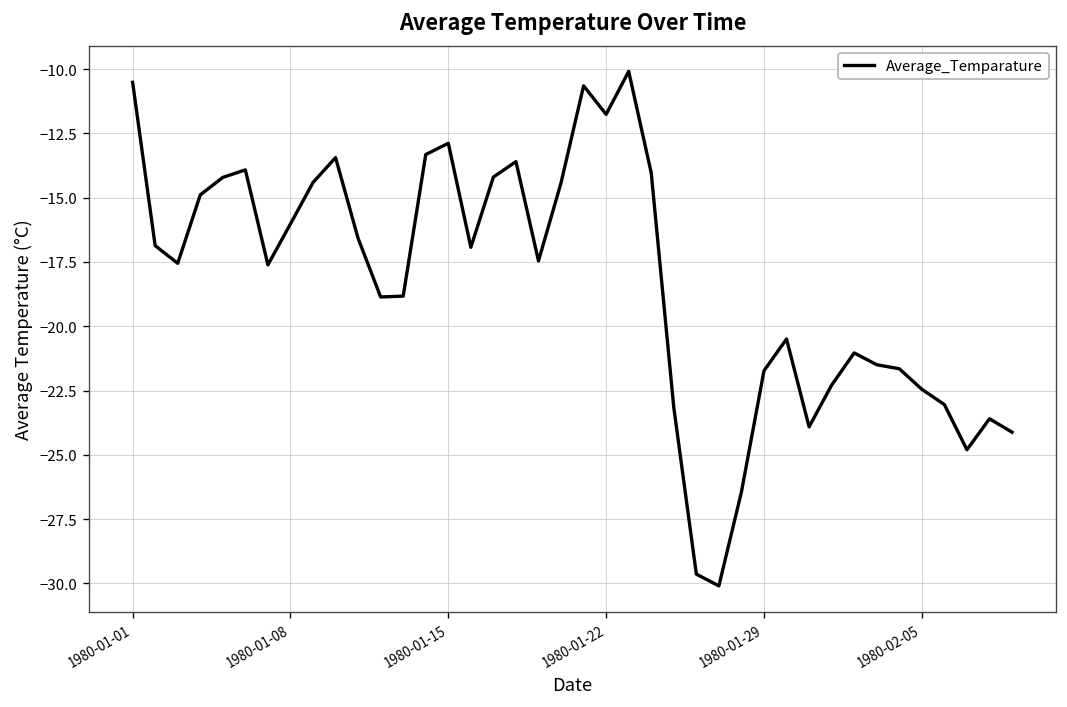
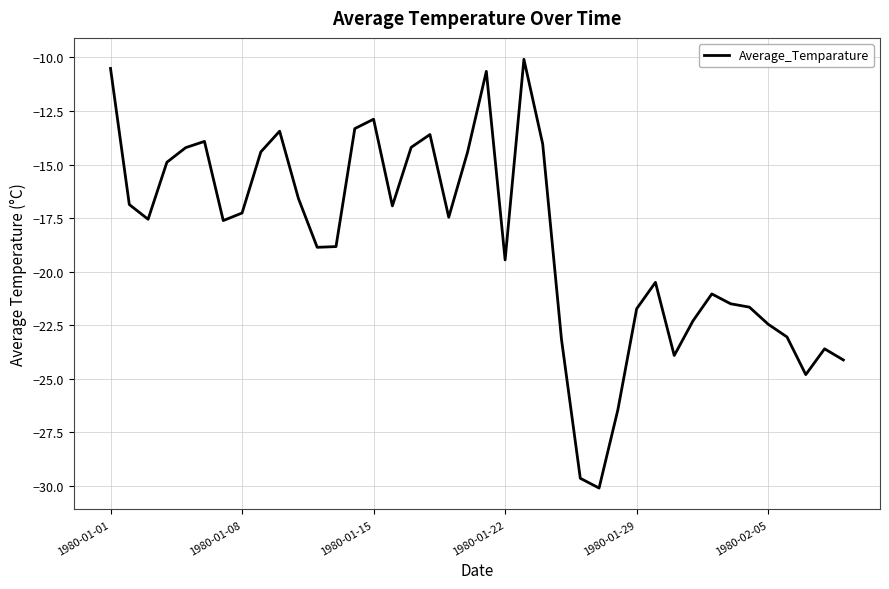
1980-01-08: -16.0 -> -17.3
1980-01-22: -11.8 -> -19.4
